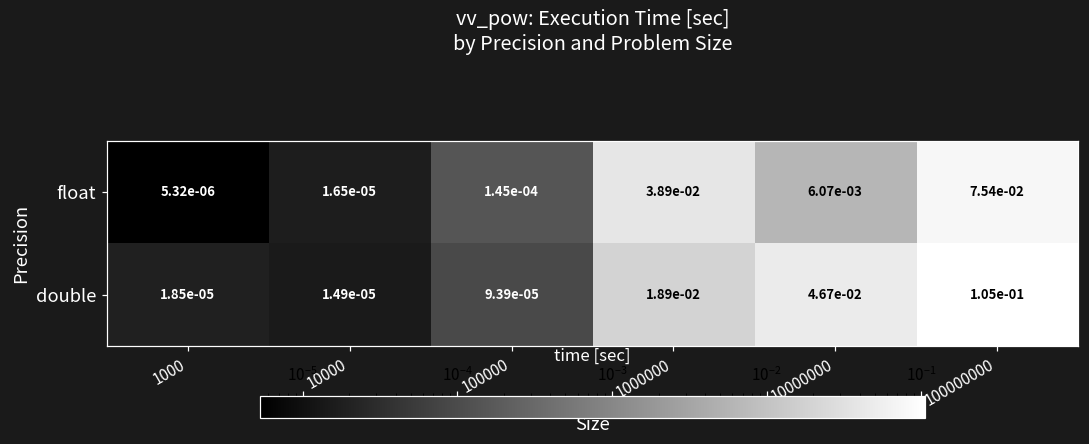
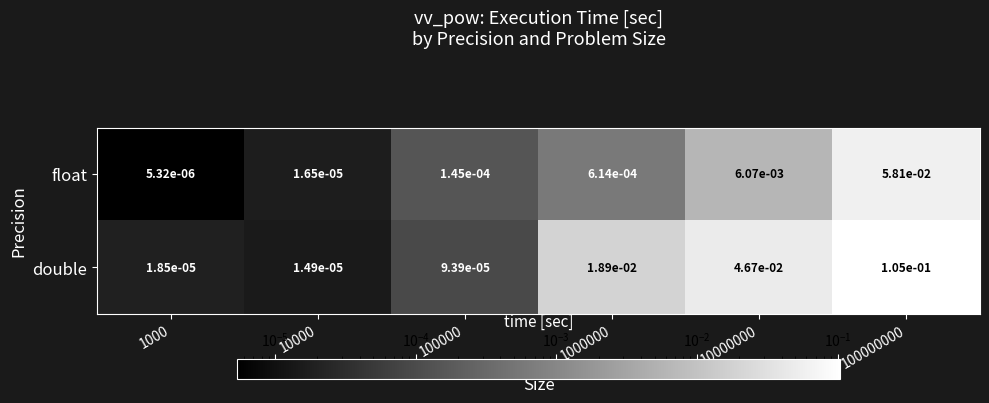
float, 1000000: 3.89e-02 -> 6.14e-04
float, 100000000: 7.54e-02 -> 5.81e-02
